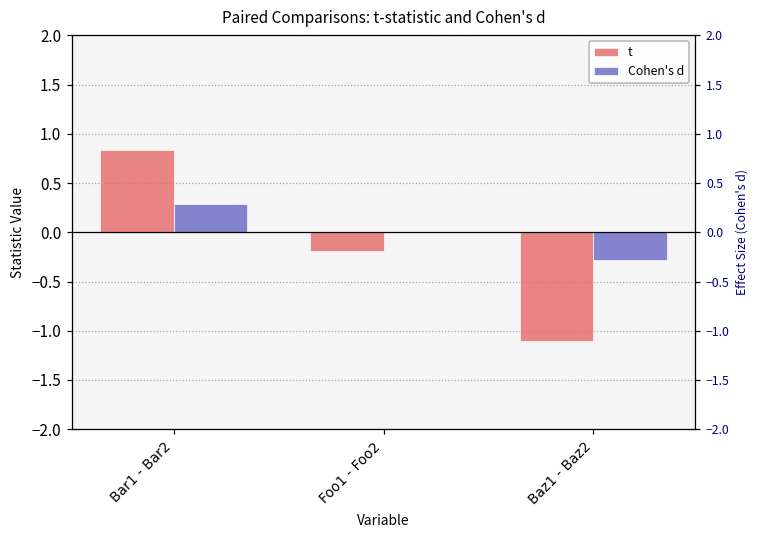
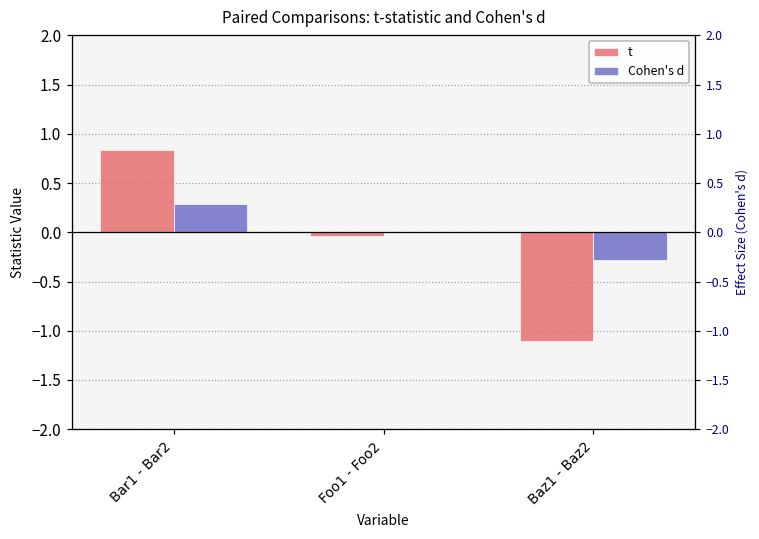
t, Foo1 - Foo2: -0.2 -> 0.0
